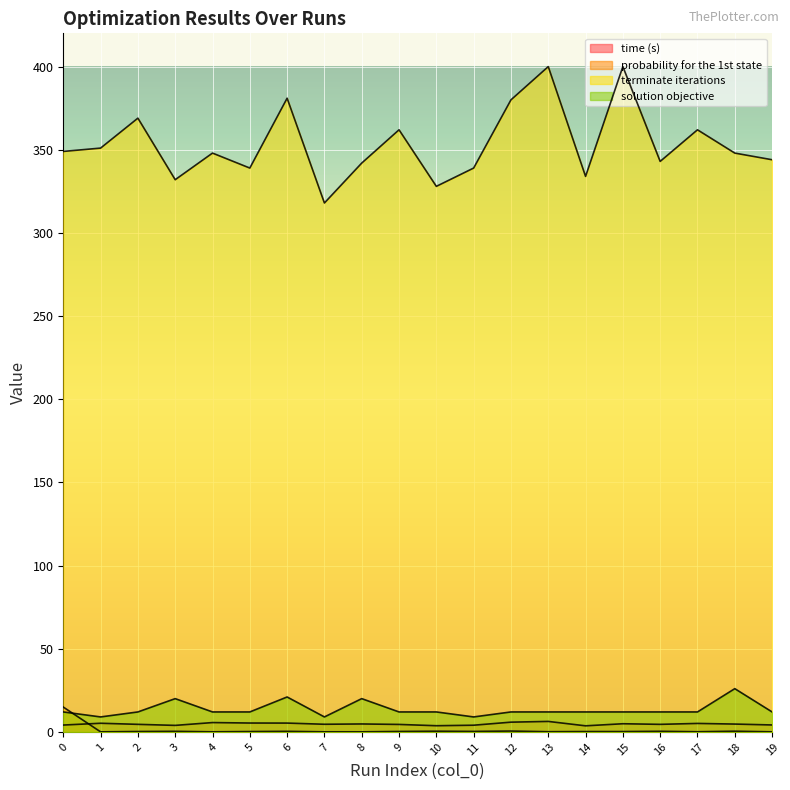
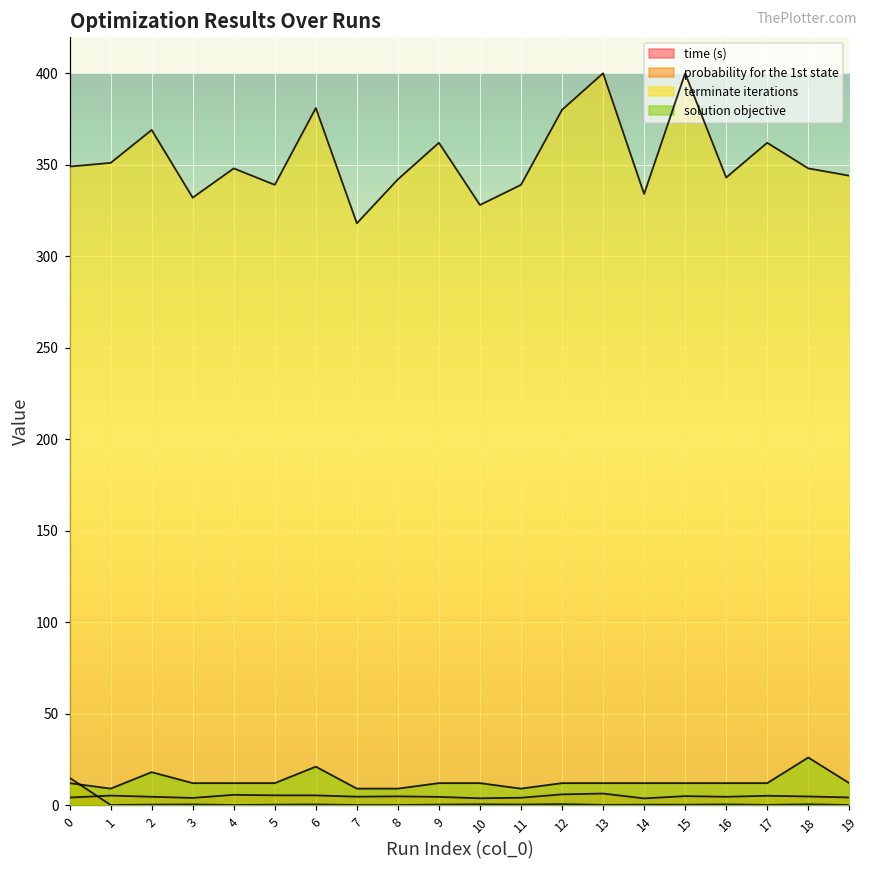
solution objective, 2: 12 -> 18
solution objective, 3: 20 -> 12
solution objective, 8: 20 -> 9
